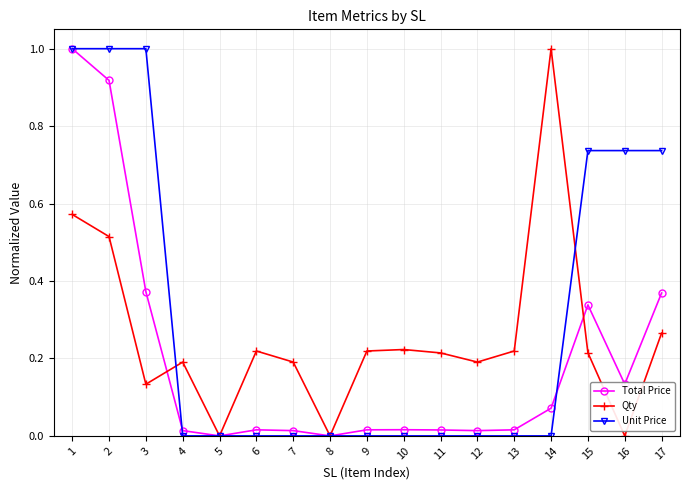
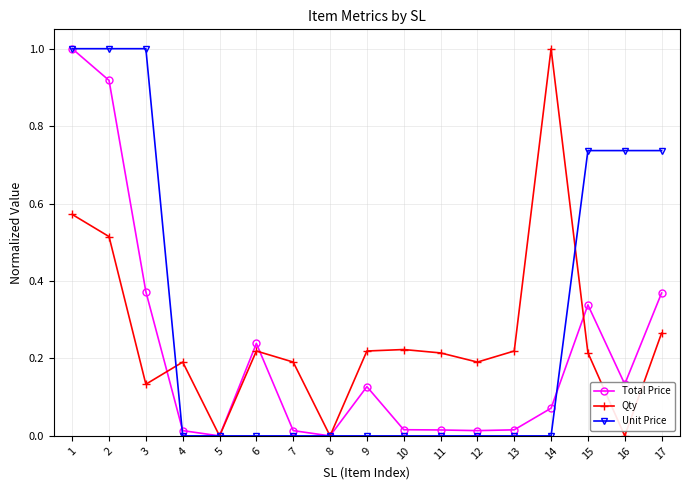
Total Price, 6: 0.02 -> 0.24
Total Price, 9: 0.02 -> 0.13
